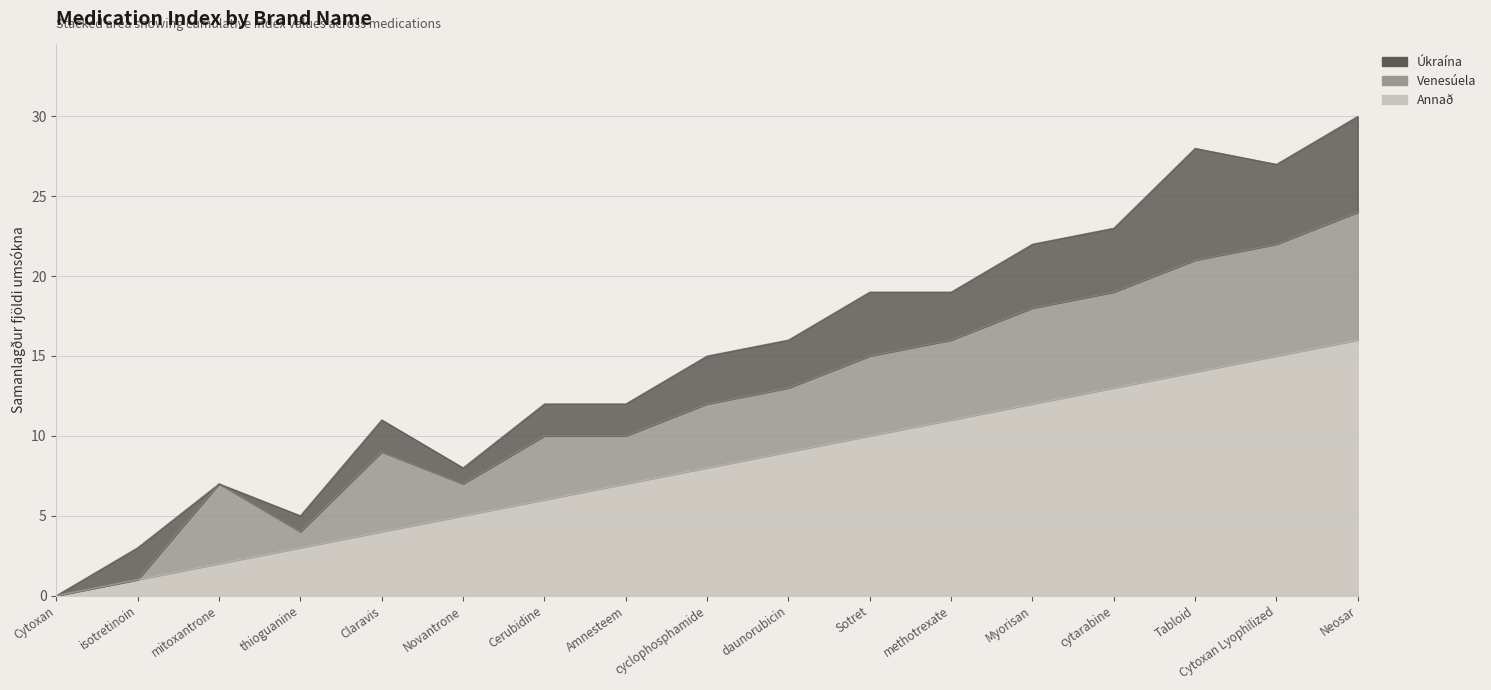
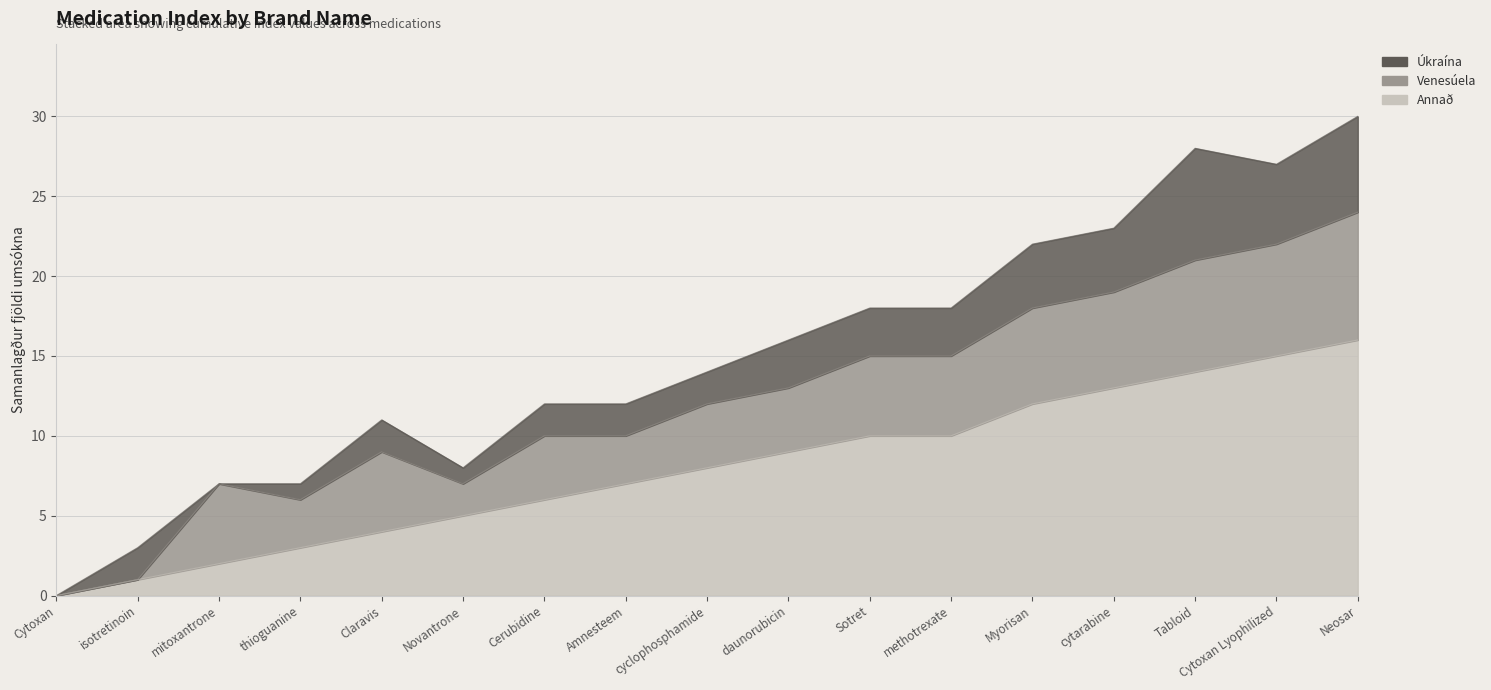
Venesúela, thioguanine: 1 -> 3
Úkraína, cyclophosphamide: 3 -> 2
Úkraína, Sotret: 4 -> 3
Annað, methotrexate: 11 -> 10
